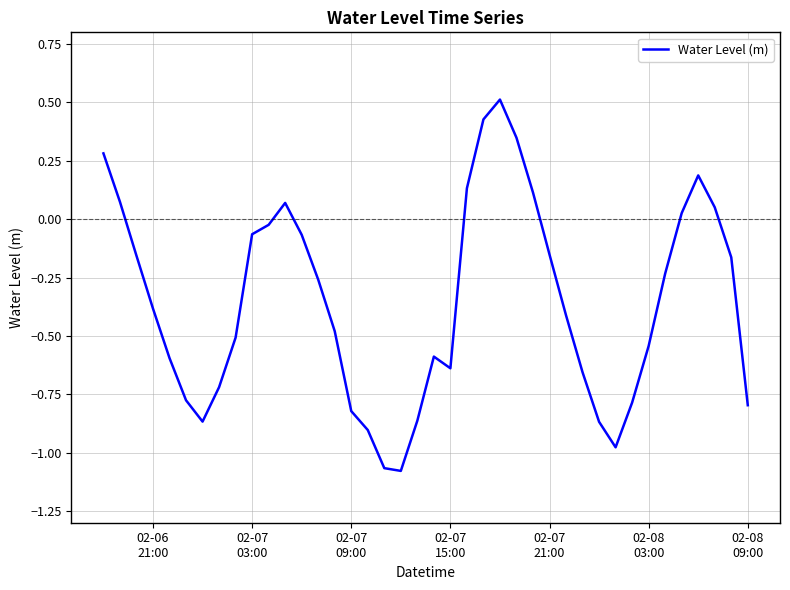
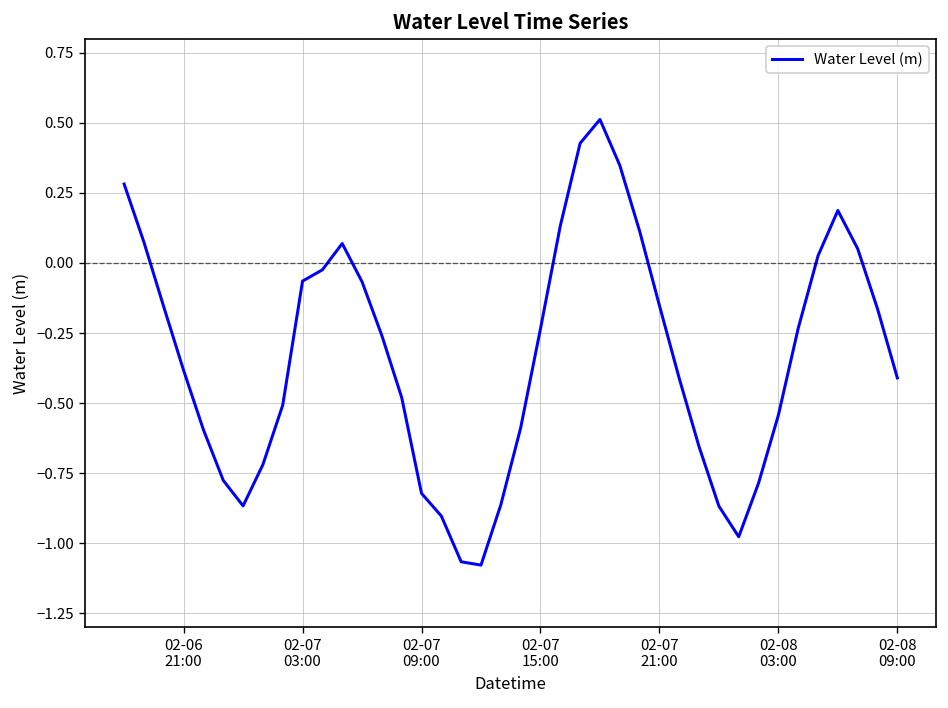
02-07 15:00: -0.64 -> -0.23
02-08 09:00: -0.80 -> -0.41
